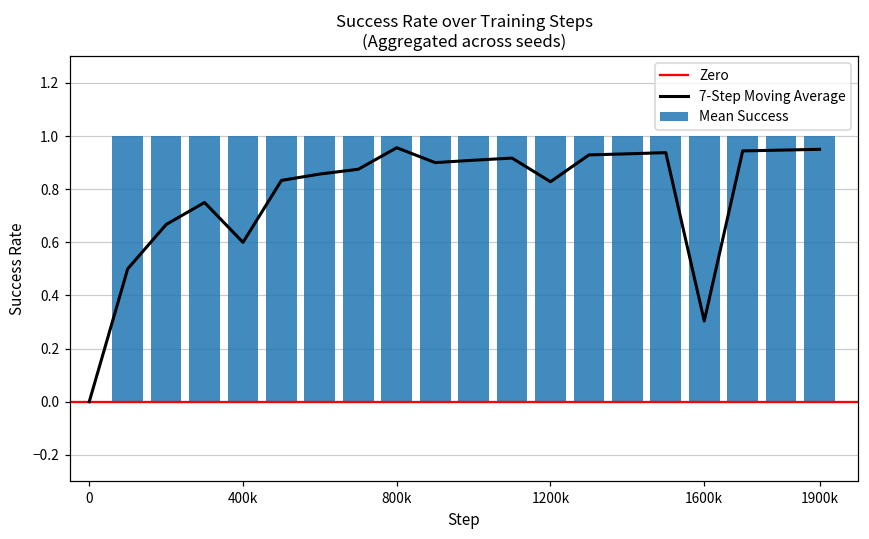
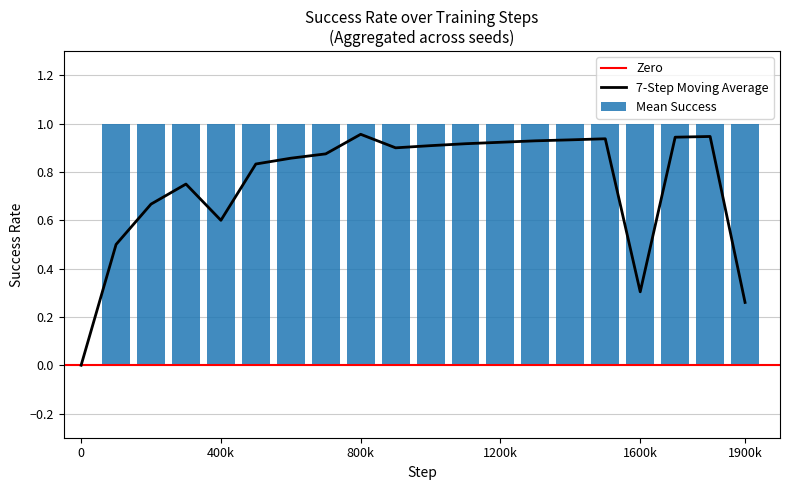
7-Step Moving Average, 1200k: 0.83 -> 0.92
7-Step Moving Average, 1900k: 0.95 -> 0.26
